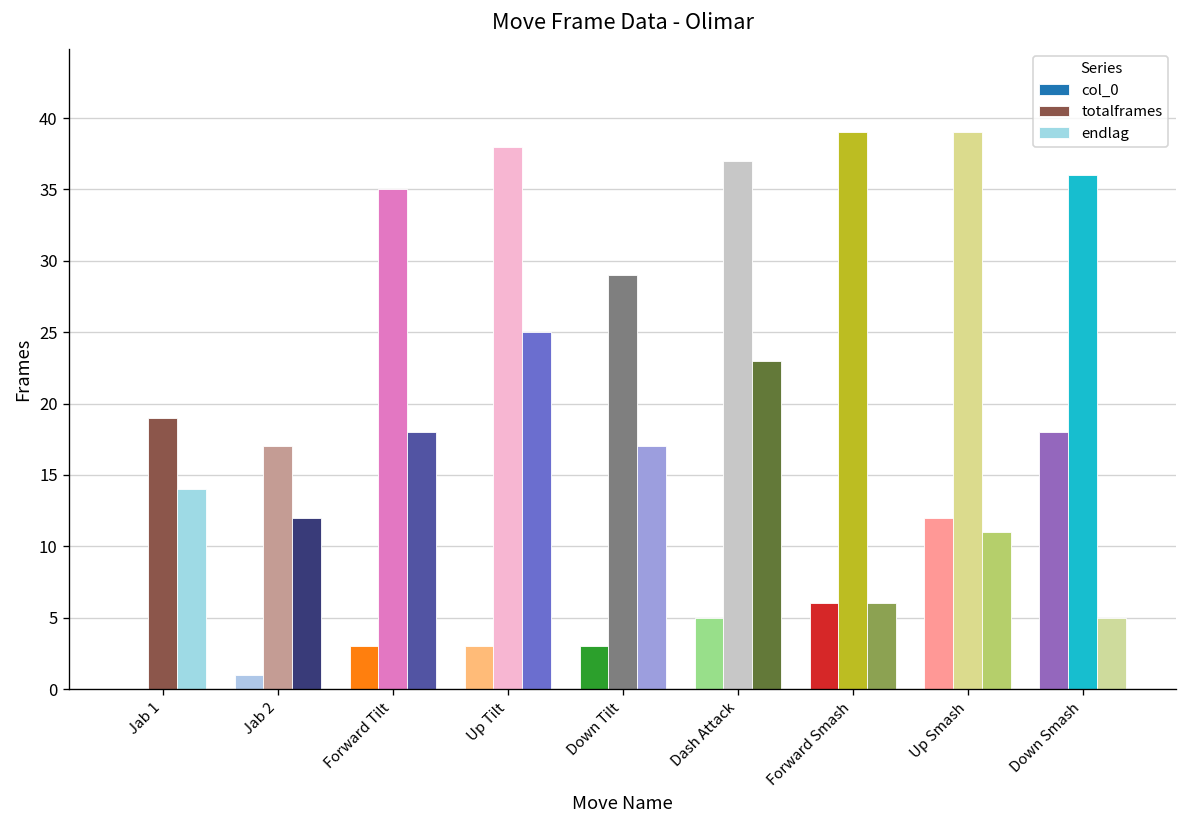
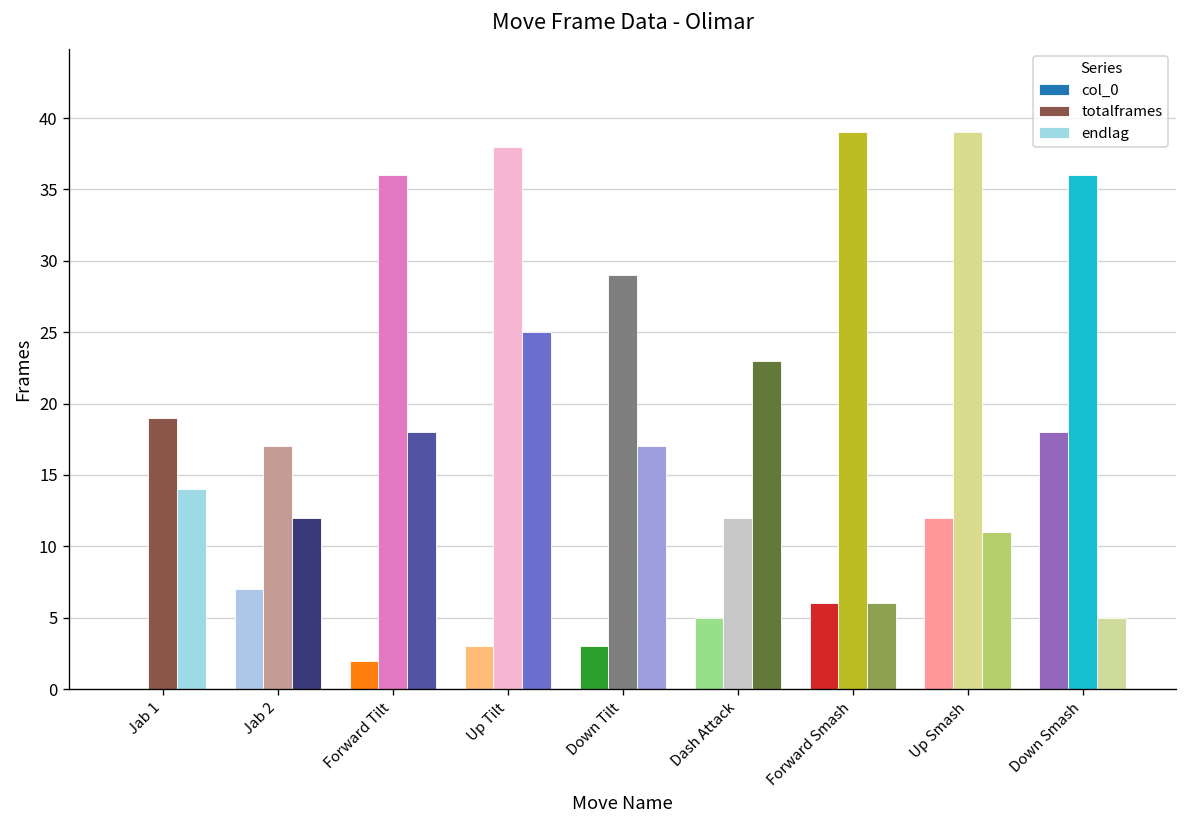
col_0, Jab 2: 1 -> 7
col_0, Forward Tilt: 3 -> 2
totalframes, Forward Tilt: 35 -> 36
totalframes, Dash Attack: 37 -> 12
